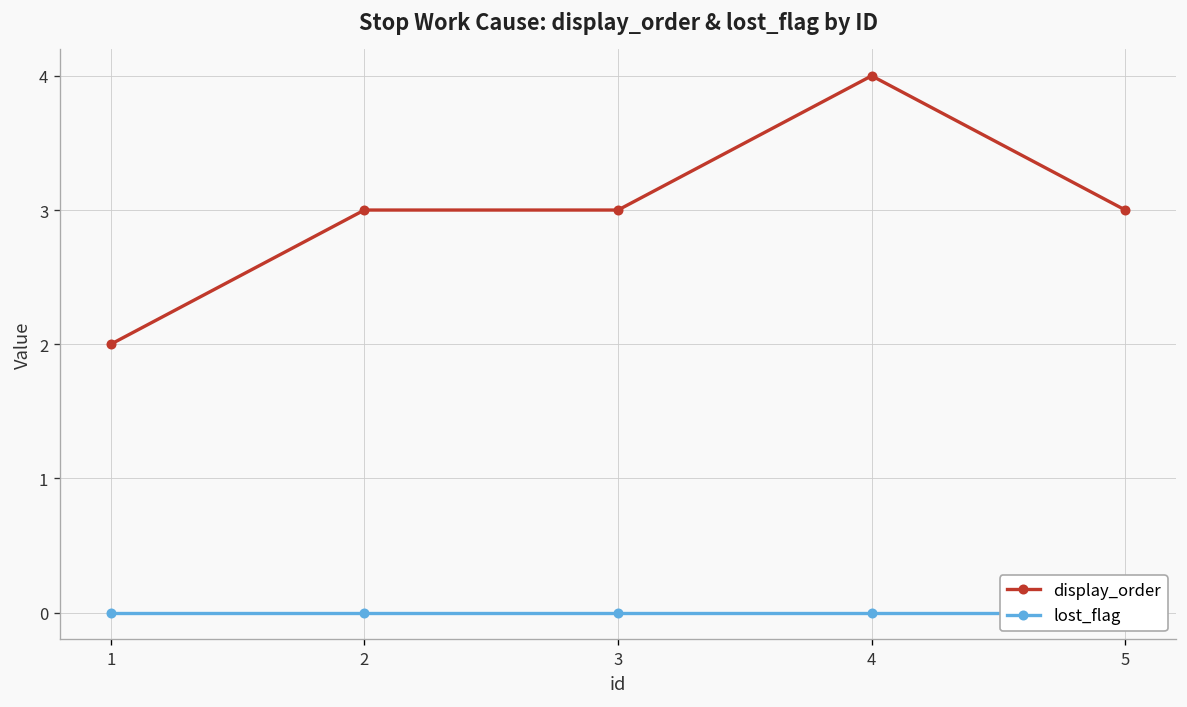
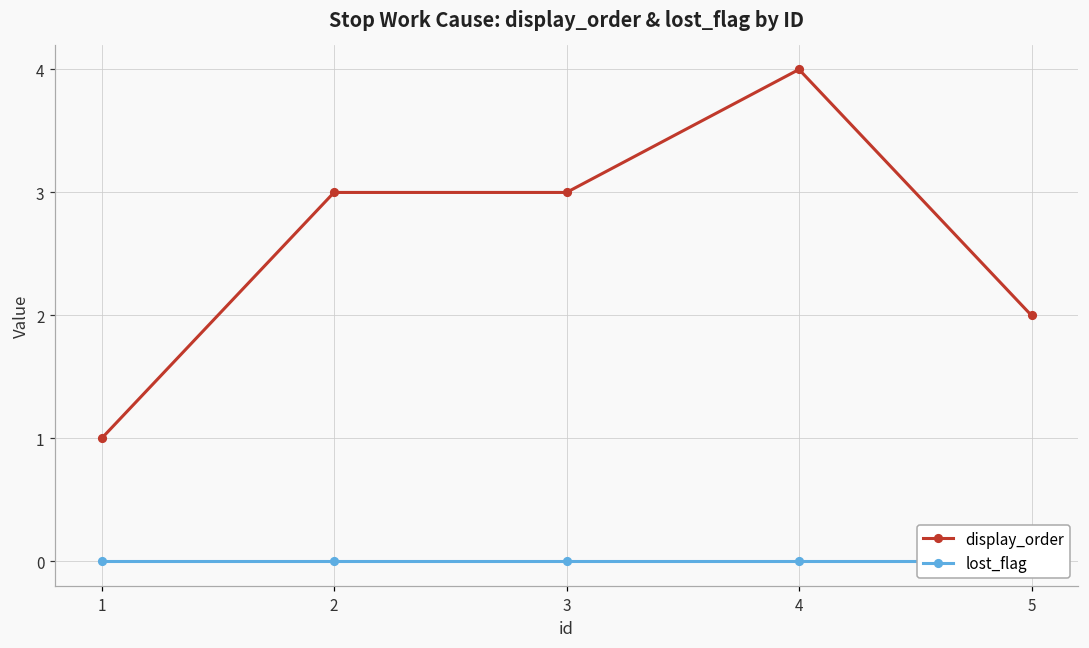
display_order, 1: 2 -> 1
display_order, 5: 3 -> 2
